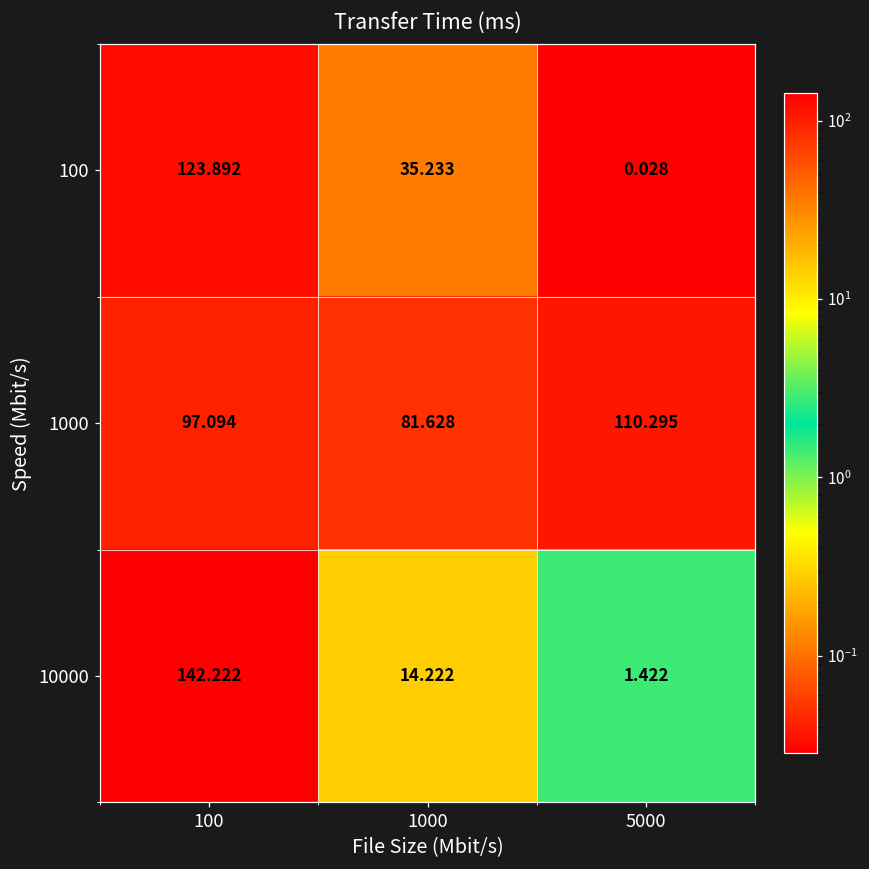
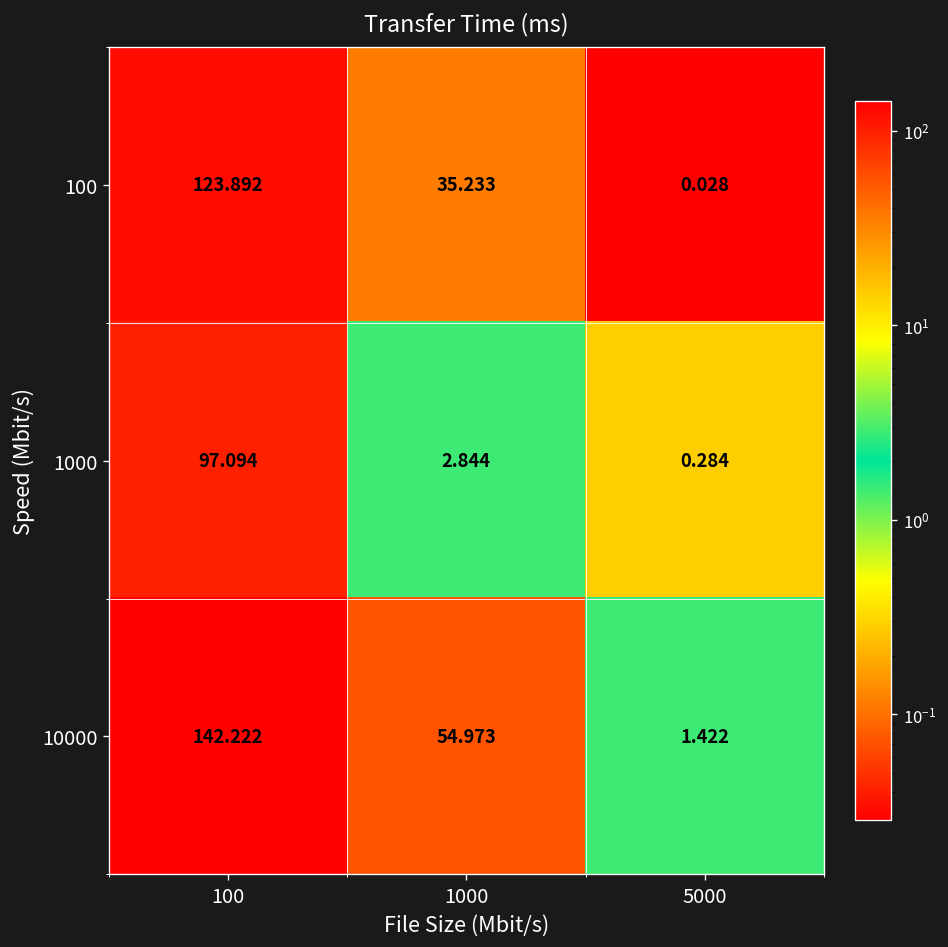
1000, 1000: 81.628 -> 2.844
1000, 5000: 110.295 -> 0.284
10000, 1000: 14.222 -> 54.973
